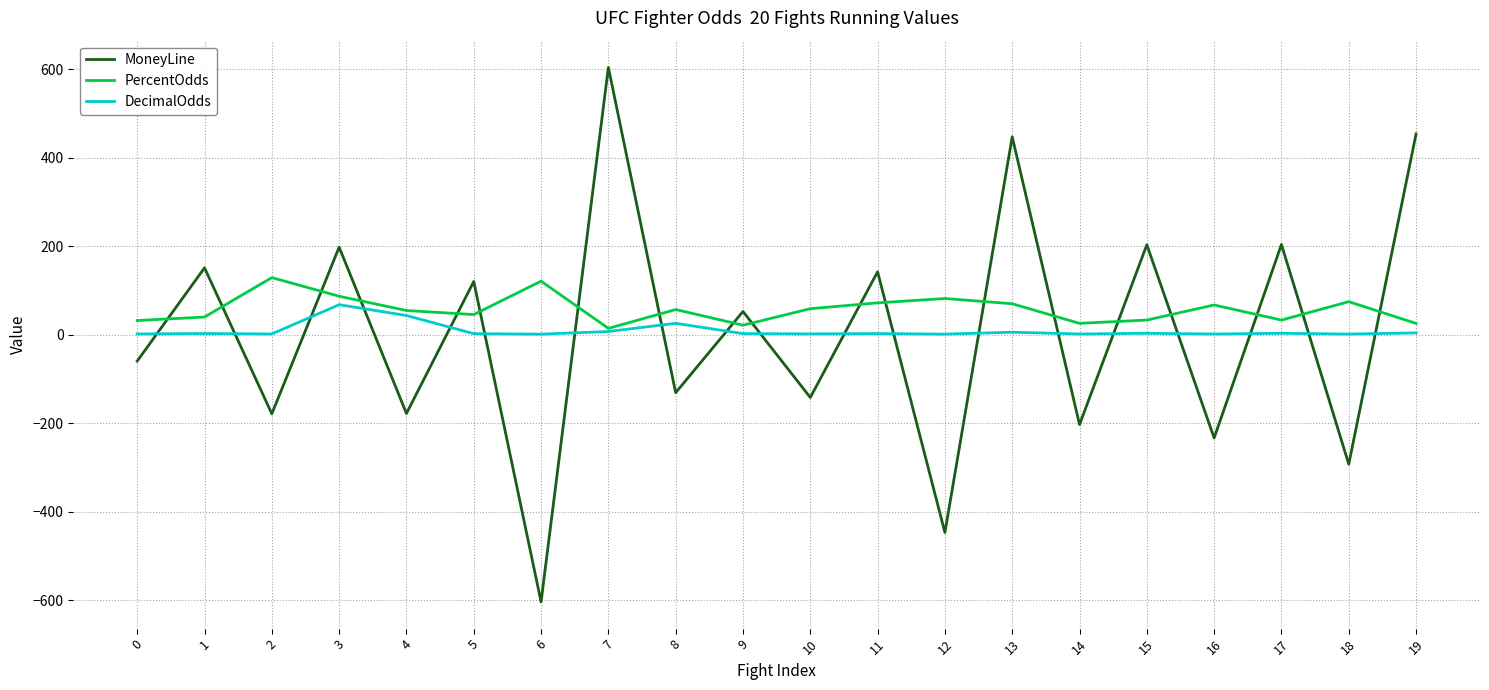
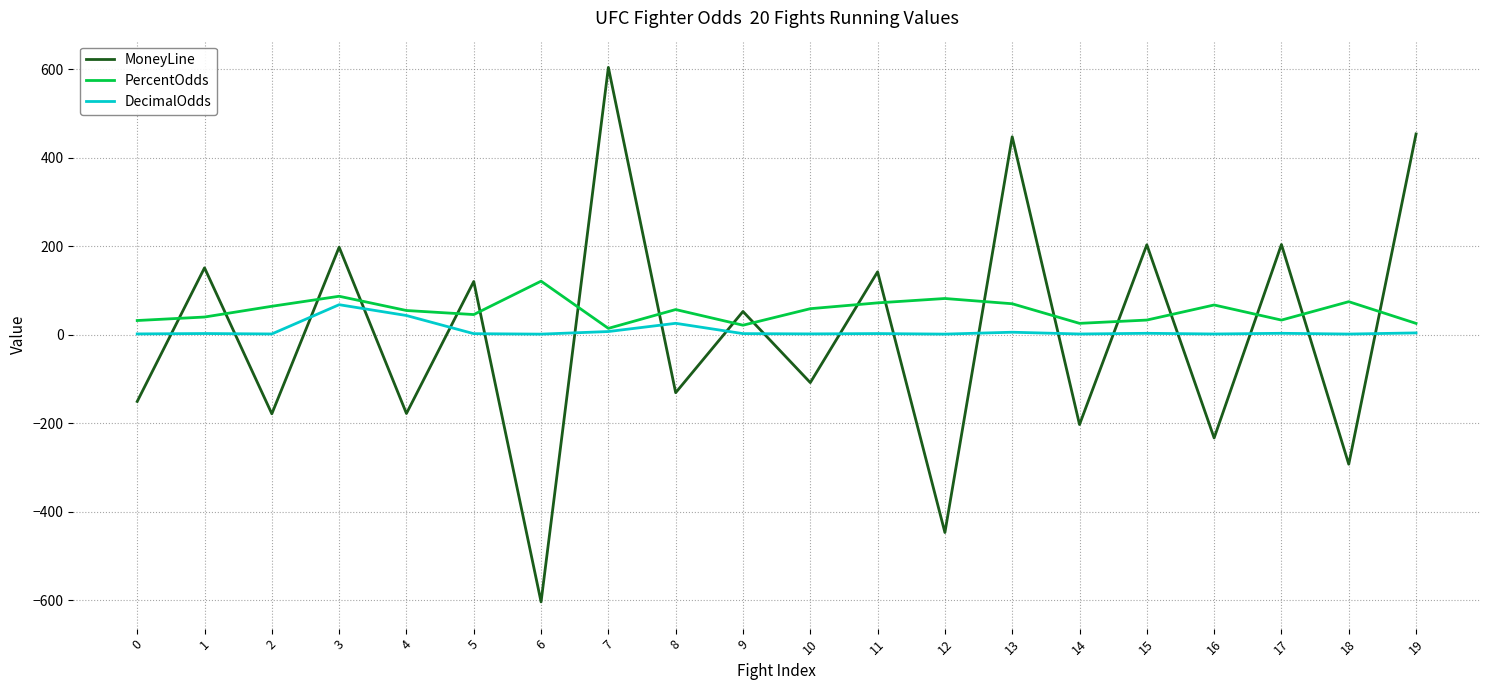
MoneyLine, 0: -60 -> -150
PercentOdds, 2: 130 -> 60
MoneyLine, 10: -140 -> -110
